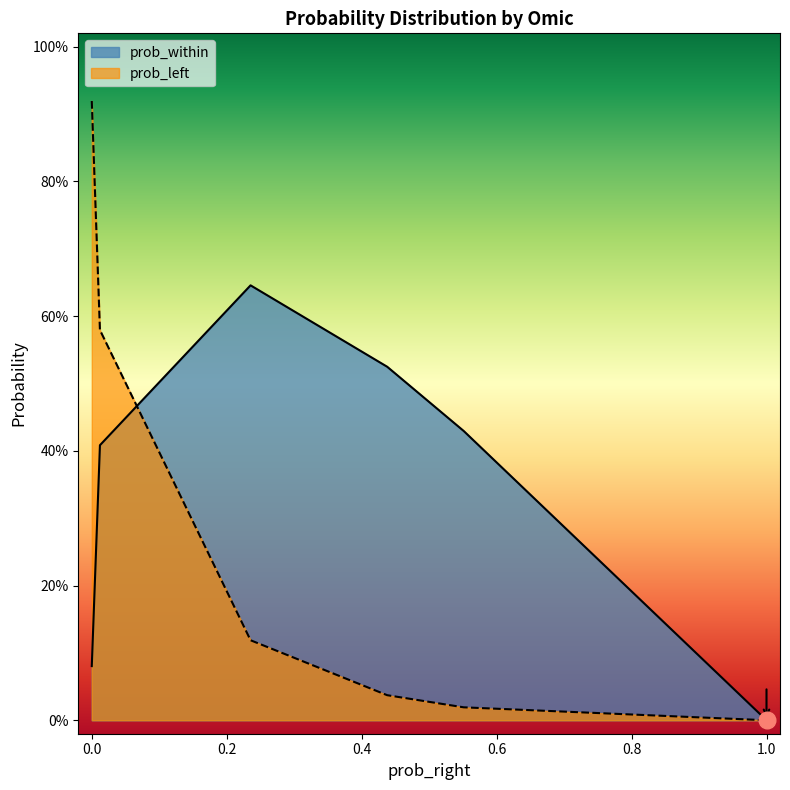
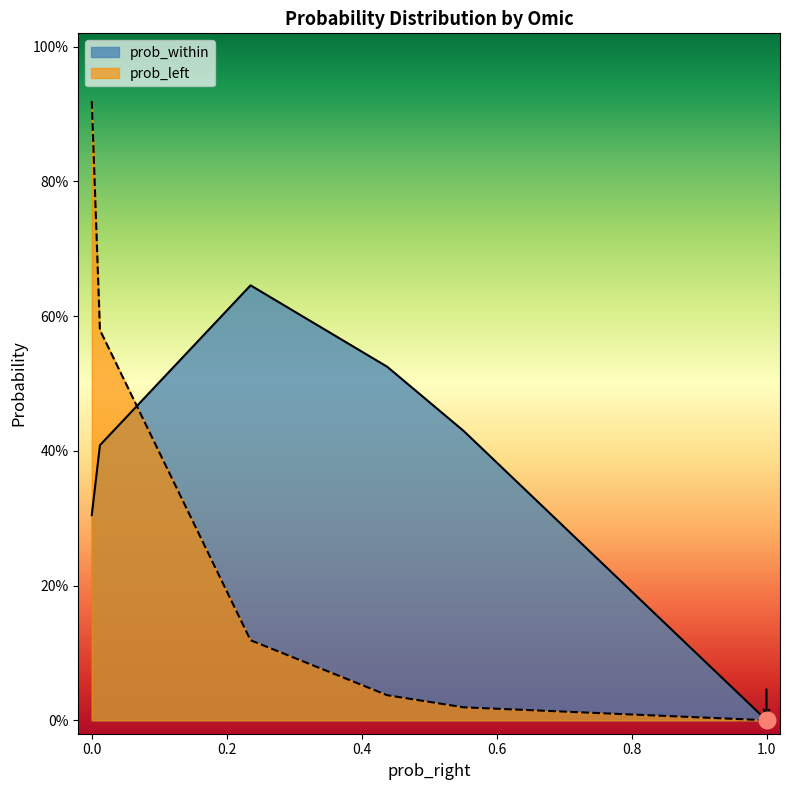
prob_within, 0.0: 8% -> 30%
